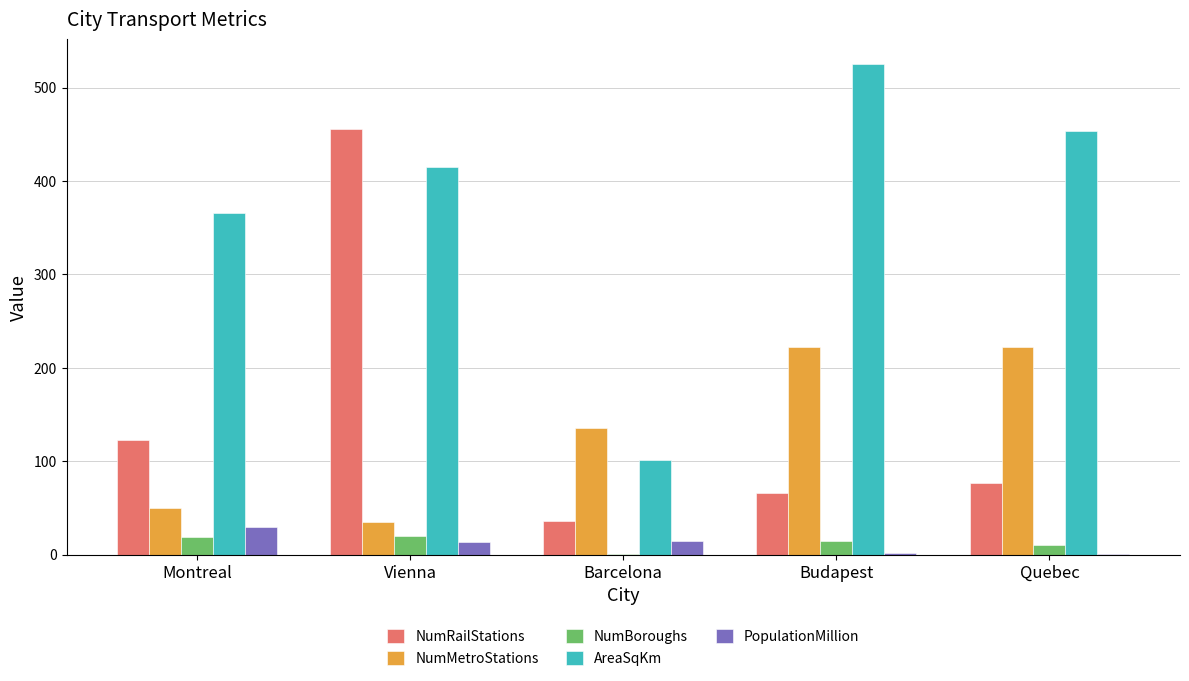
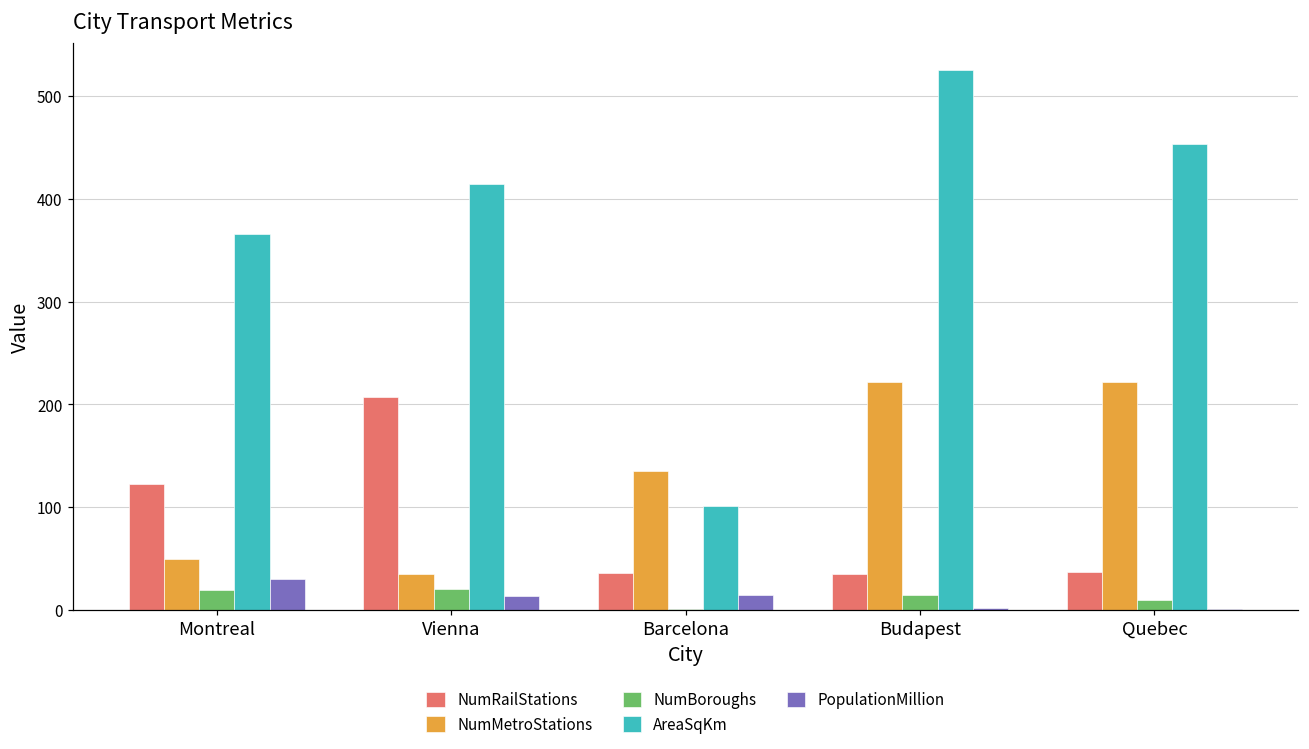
NumRailStations, Vienna: 460 -> 210
NumRailStations, Budapest: 70 -> 40
NumRailStations, Quebec: 80 -> 40
